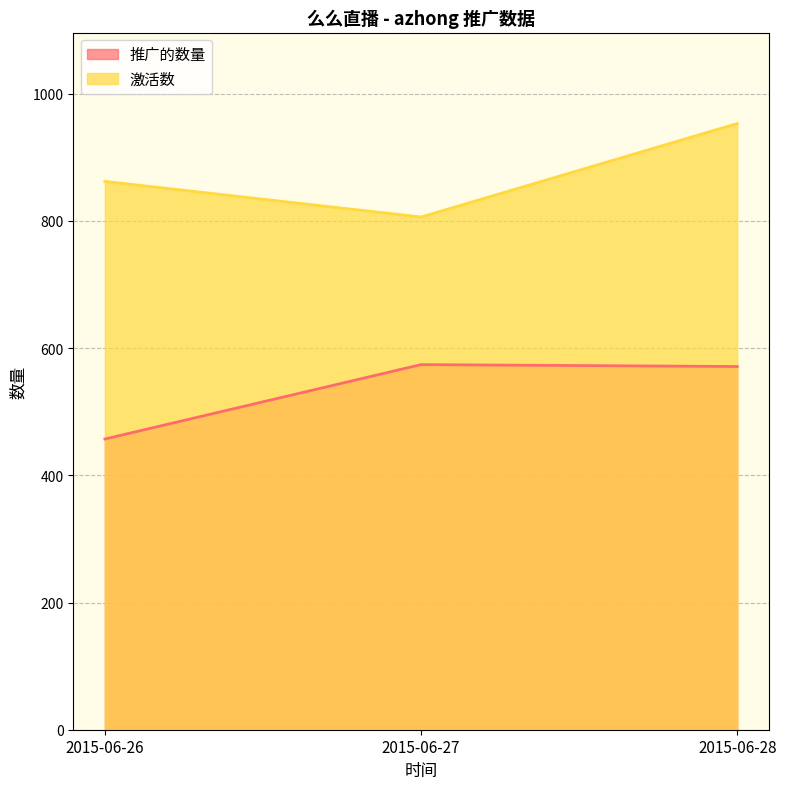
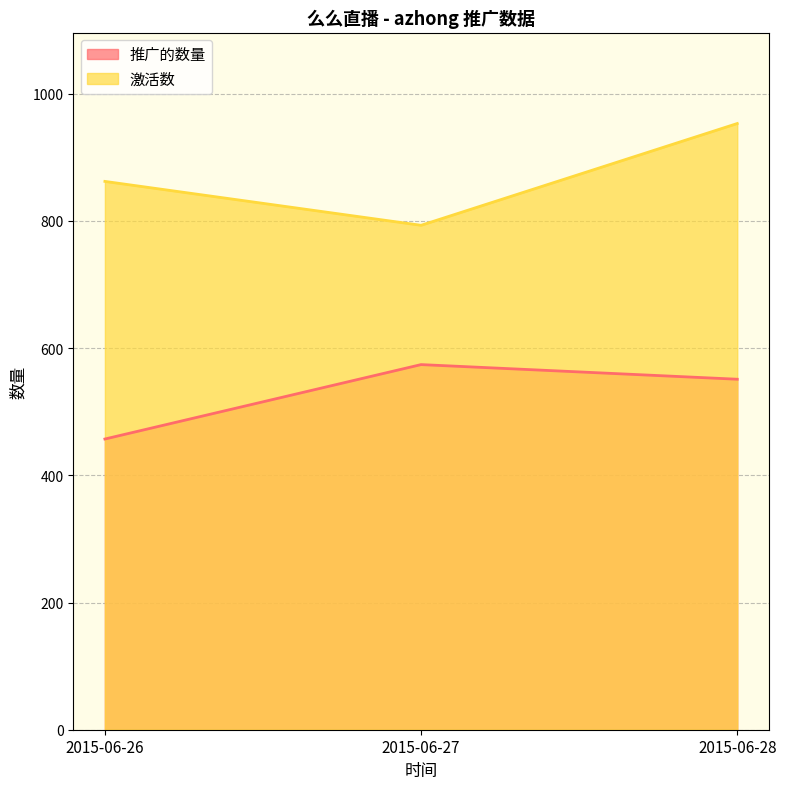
激活数, 2015-06-27: 810 -> 790
推广的数量, 2015-06-28: 570 -> 550
